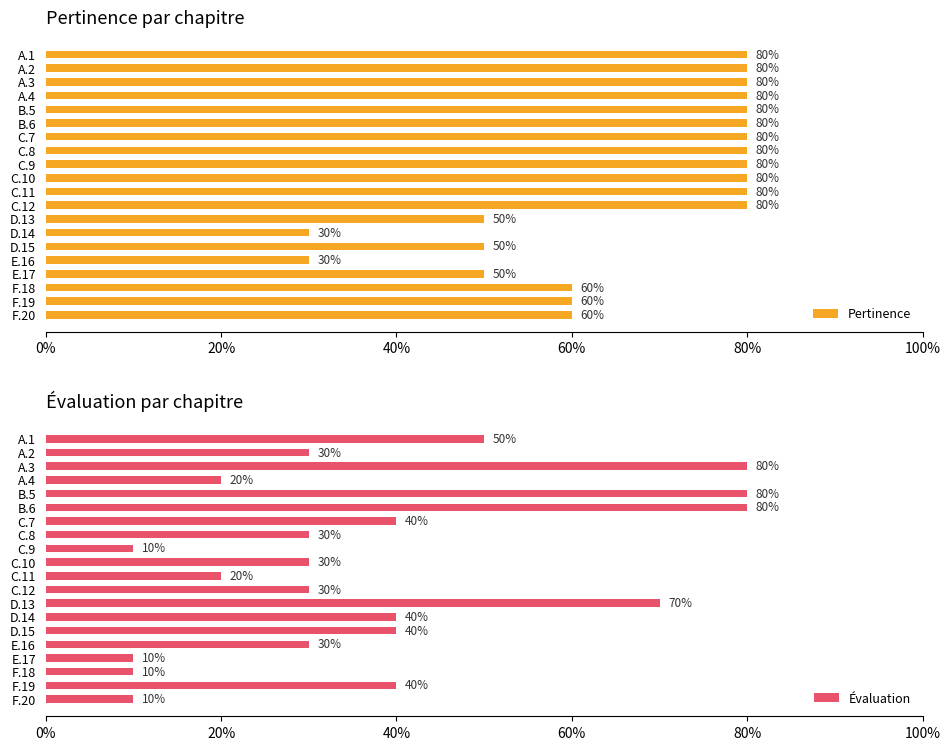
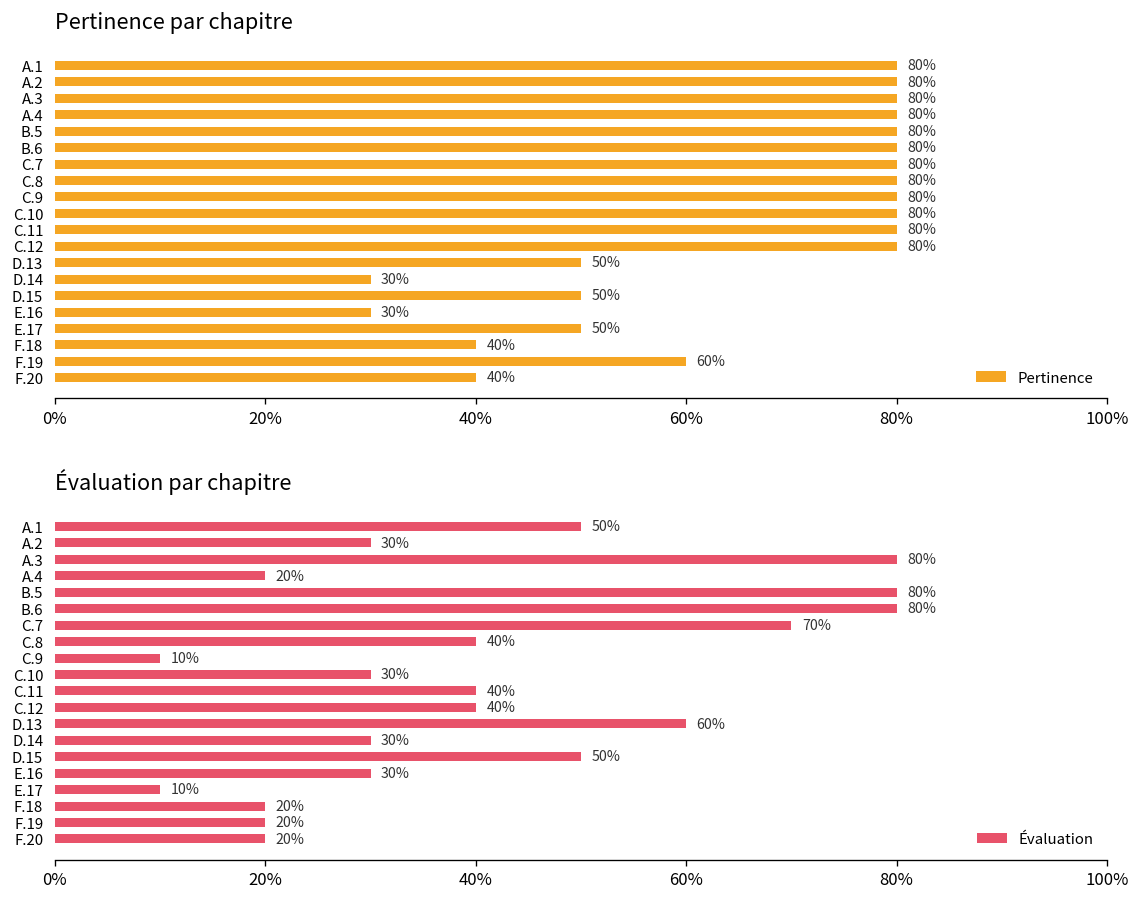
Pertinence par chapitre, F.18: 60% -> 40%
Pertinence par chapitre, F.20: 60% -> 40%
Évaluation par chapitre, C.7: 40% -> 70%
Évaluation par chapitre, C.8: 30% -> 40%
Évaluation par chapitre, C.11: 20% -> 40%
Évaluation par chapitre, C.12: 30% -> 40%
Évaluation par chapitre, D.13: 70% -> 60%
Évaluation par chapitre, D.14: 40% -> 30%
Évaluation par chapitre, D.15: 40% -> 50%
Évaluation par chapitre, F.18: 10% -> 20%
Évaluation par chapitre, F.19: 40% -> 20%
Évaluation par chapitre, F.20: 10% -> 20%
